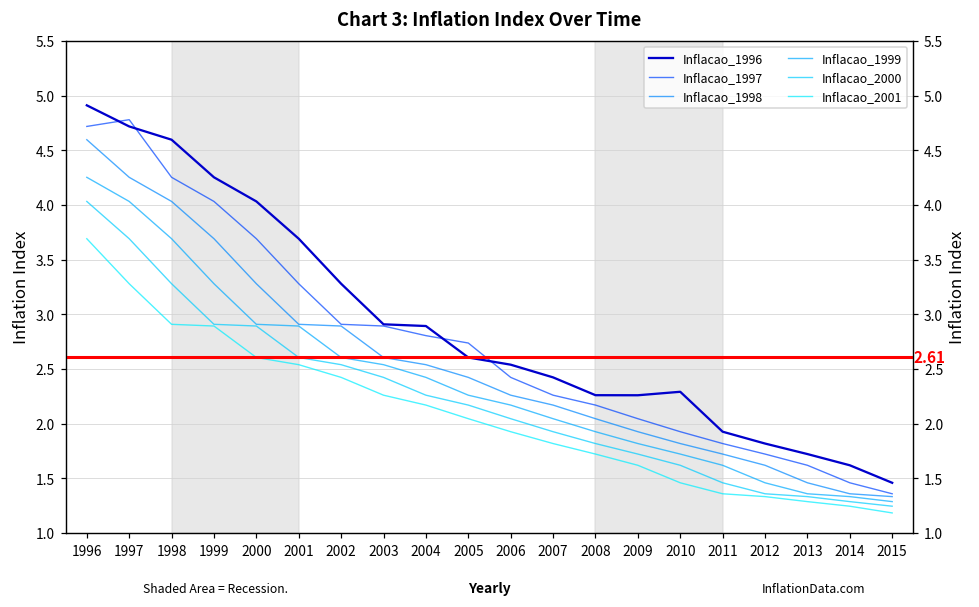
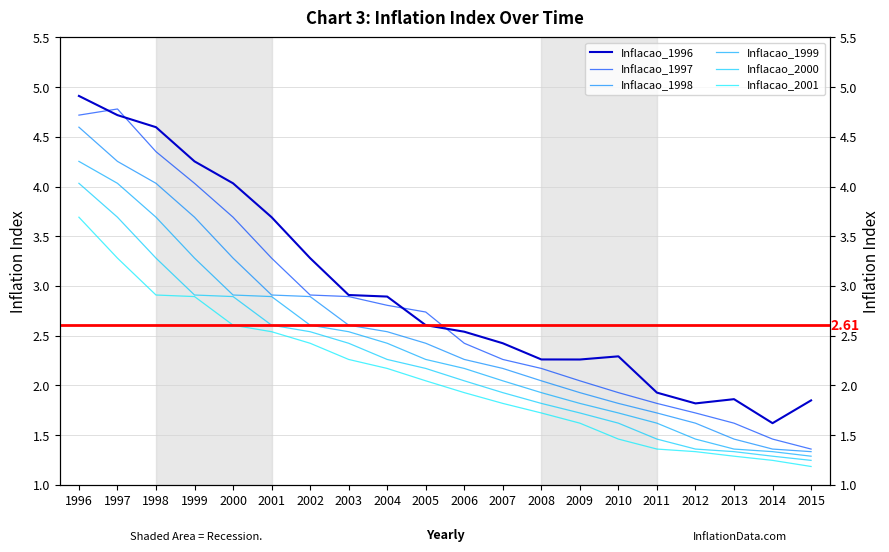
Inflacao_1997, 1998: 4.3 -> 4.4
Inflacao_1996, 2013: 1.7 -> 1.9
Inflacao_1996, 2015: 1.5 -> 1.8
